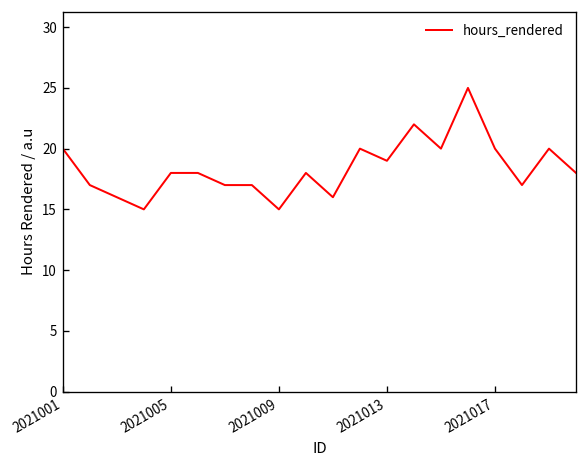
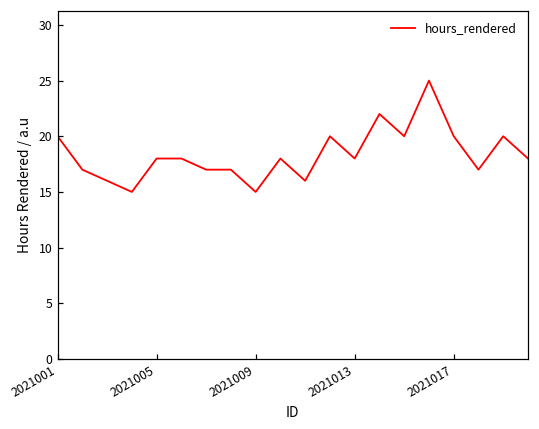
2021013: 19 -> 18
